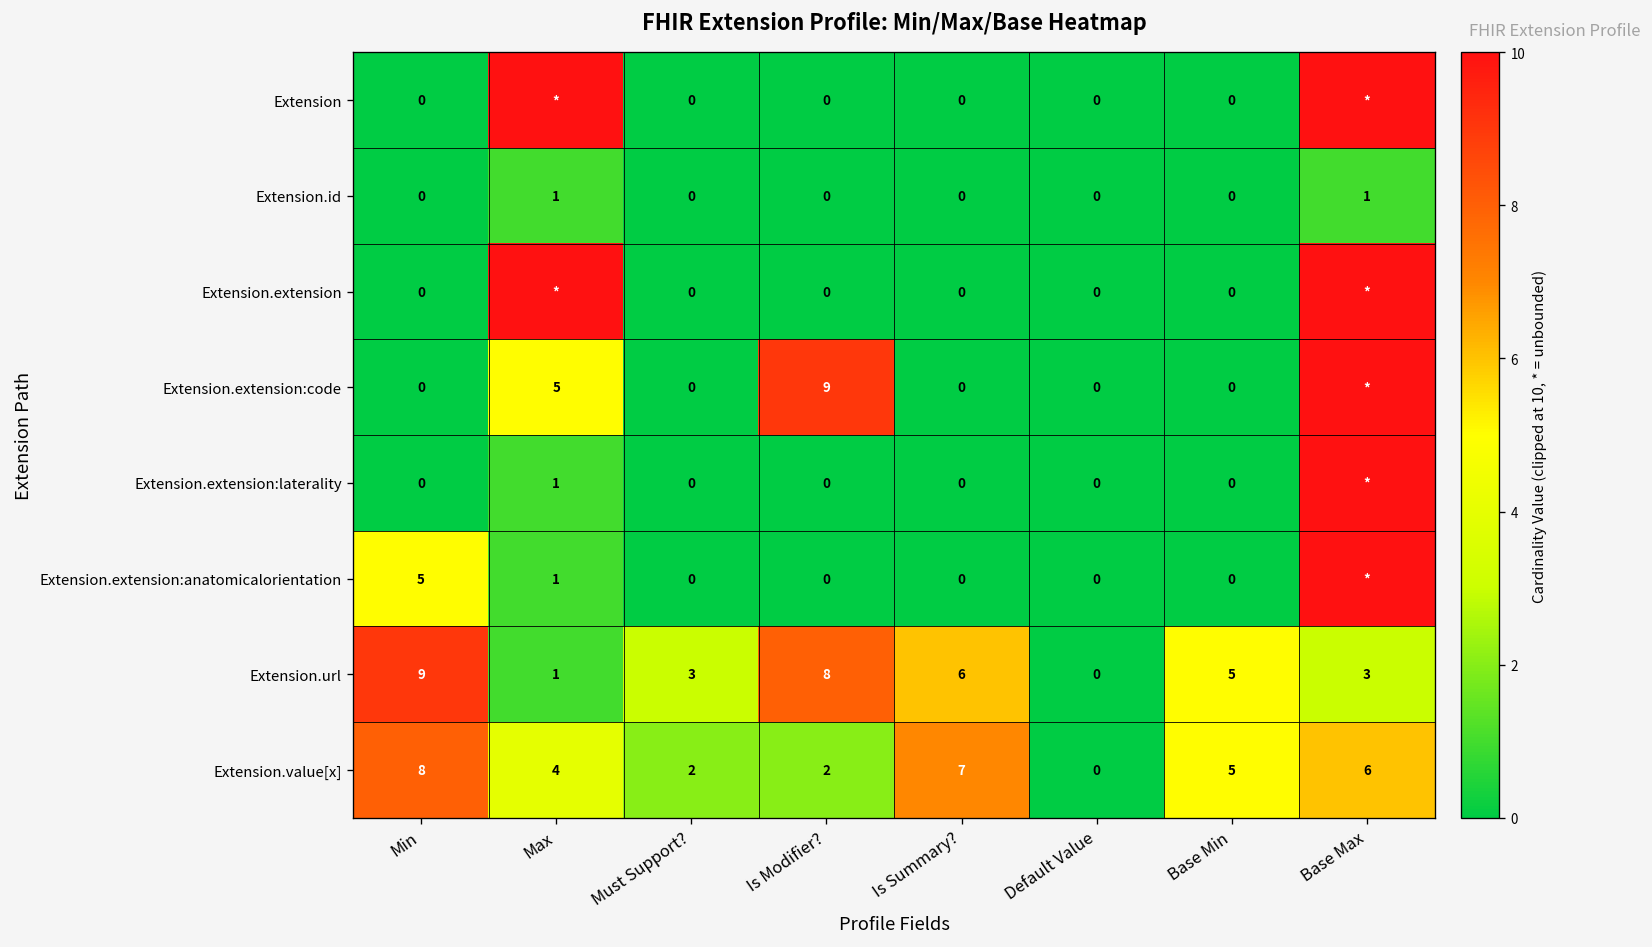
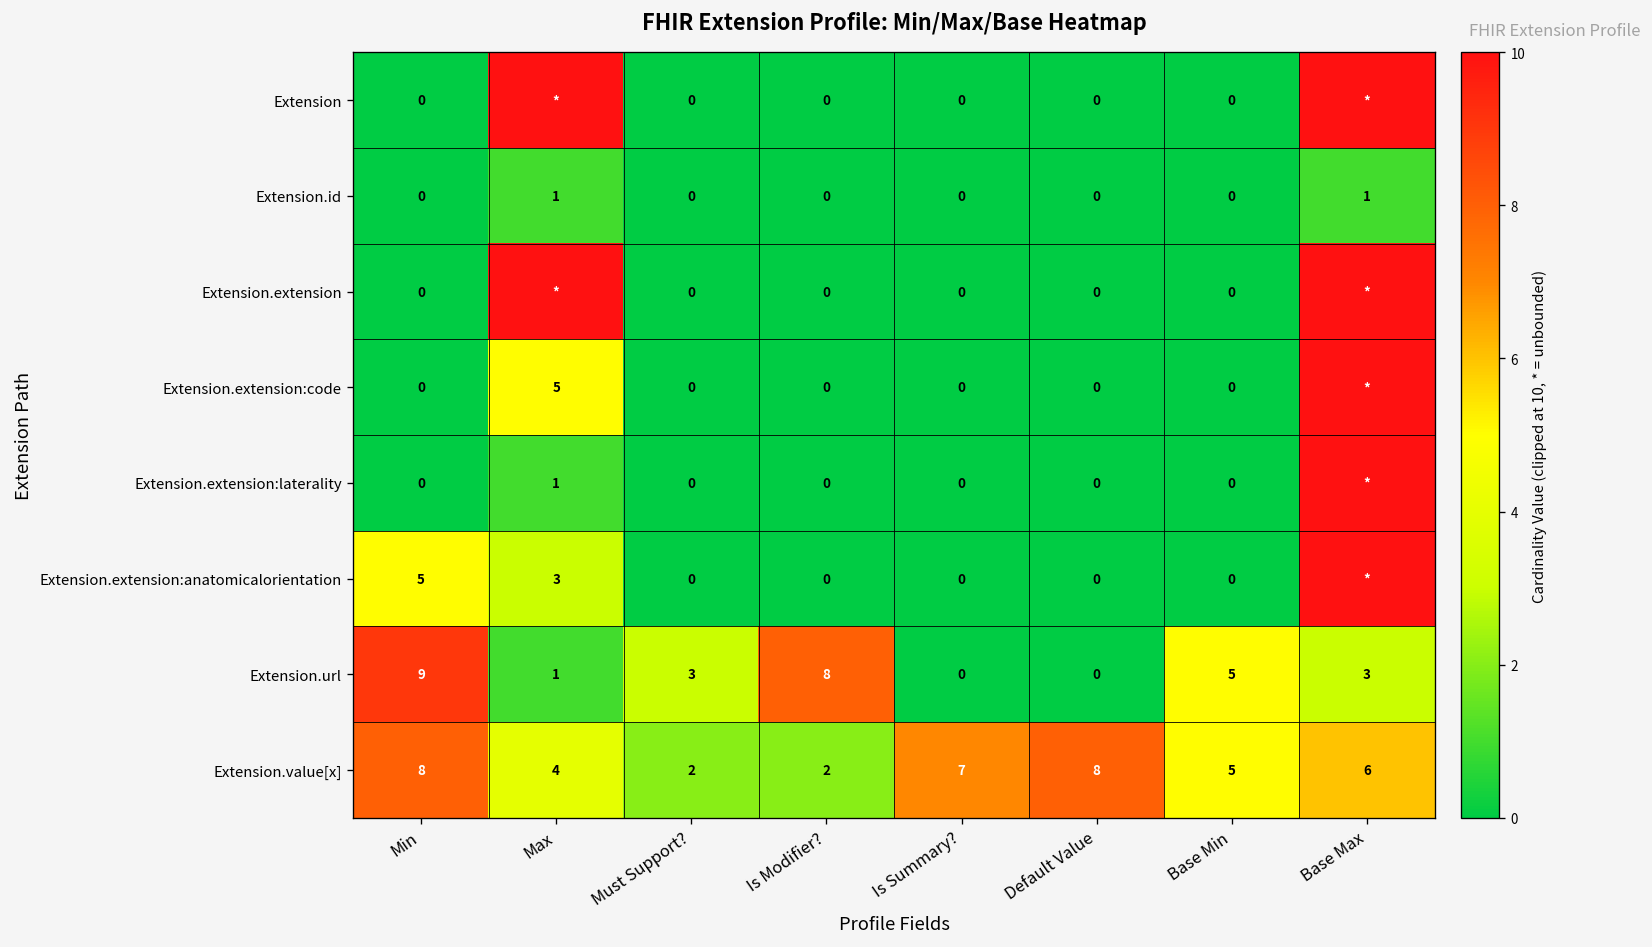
Extension.extension:code, Is Modifier?: 9 -> 0
Extension.extension:anatomicalorientation, Max: 1 -> 3
Extension.url, Is Summary?: 6 -> 0
Extension.value[x], Default Value: 0 -> 8
